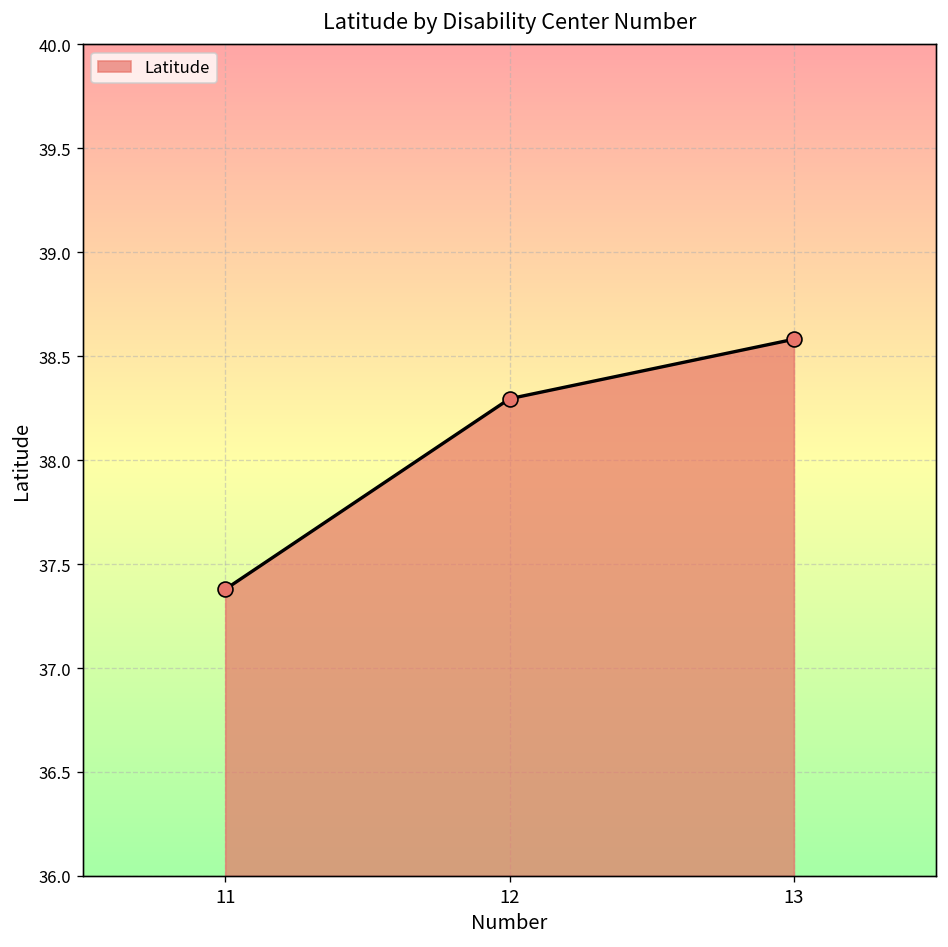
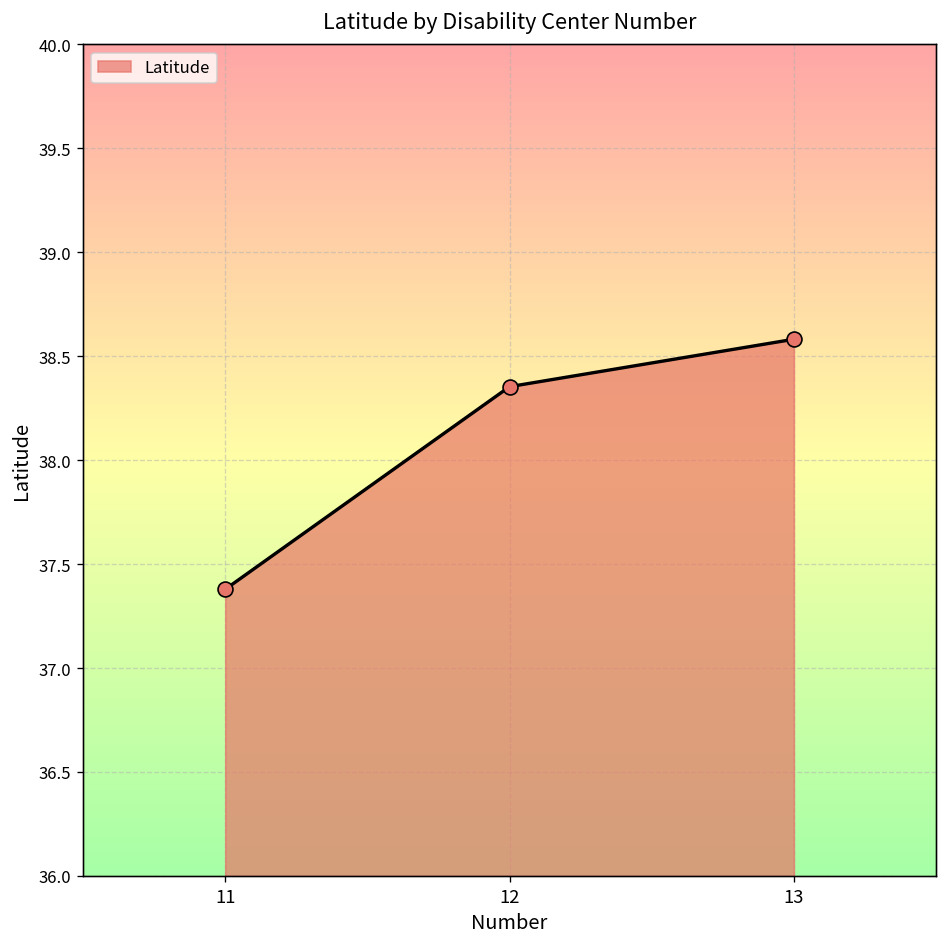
12: 38.30 -> 38.35
